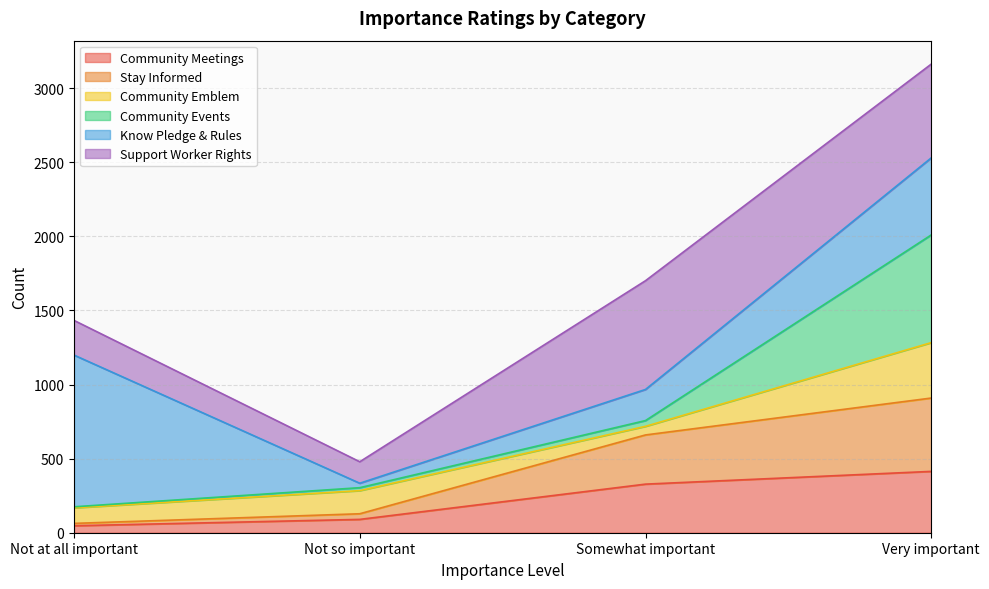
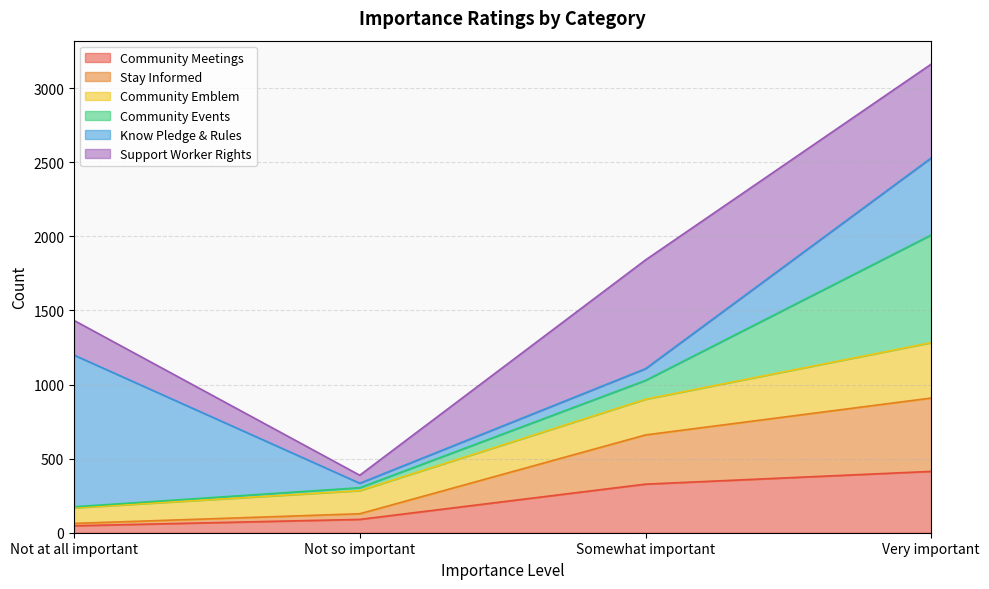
Support Worker Rights, Not so important: 150 -> 50
Community Emblem, Somewhat important: 60 -> 240
Community Events, Somewhat important: 40 -> 130
Know Pledge & Rules, Somewhat important: 210 -> 80
